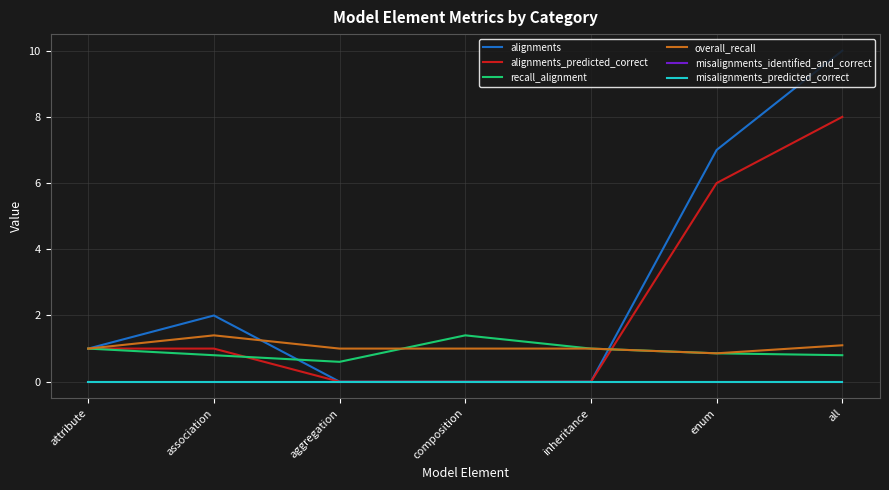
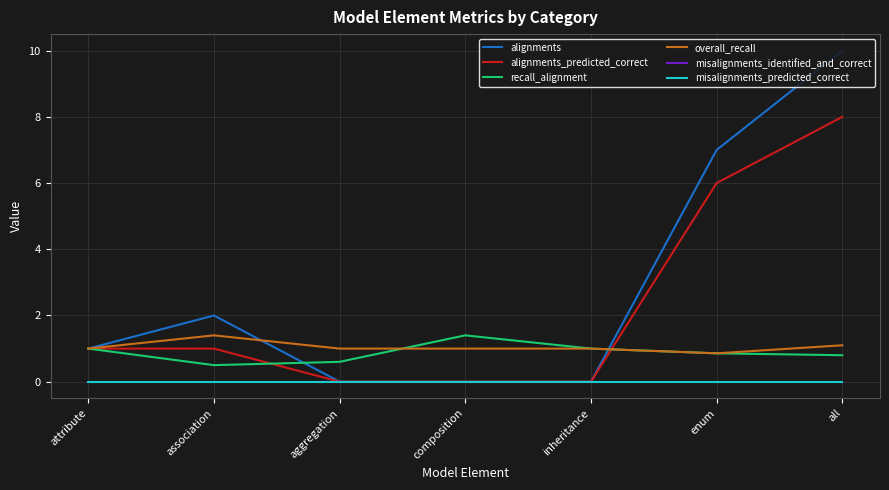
recall_alignment, association: 0.8 -> 0.5
